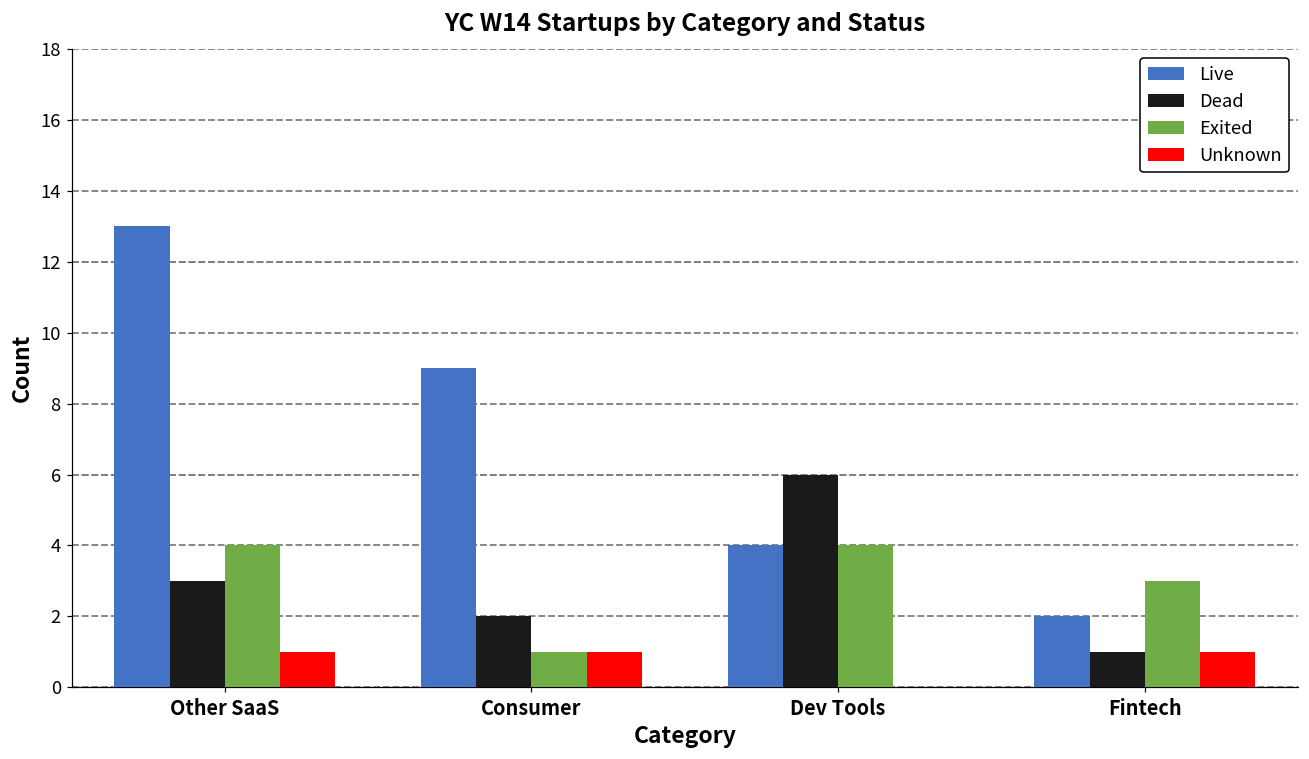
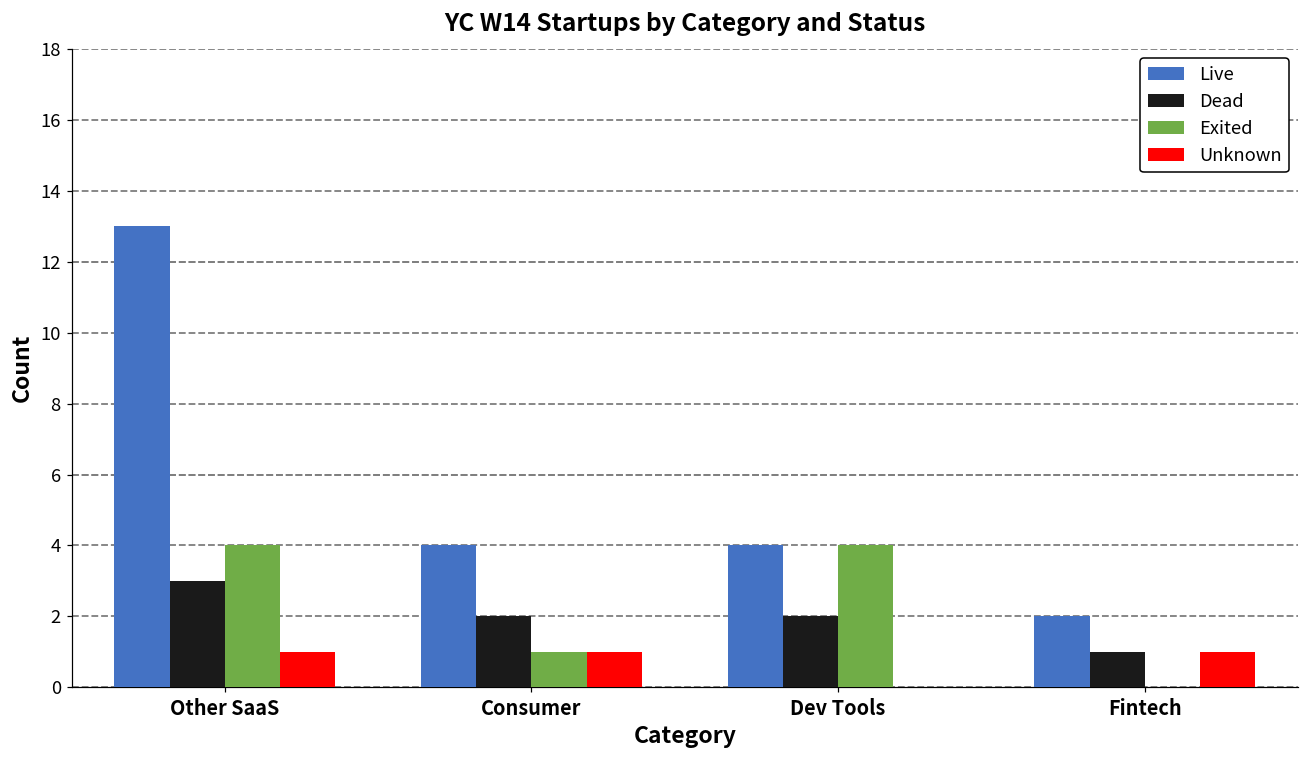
Live, Consumer: 9 -> 4
Dead, Dev Tools: 6 -> 2
Exited, Fintech: 3 -> 0
